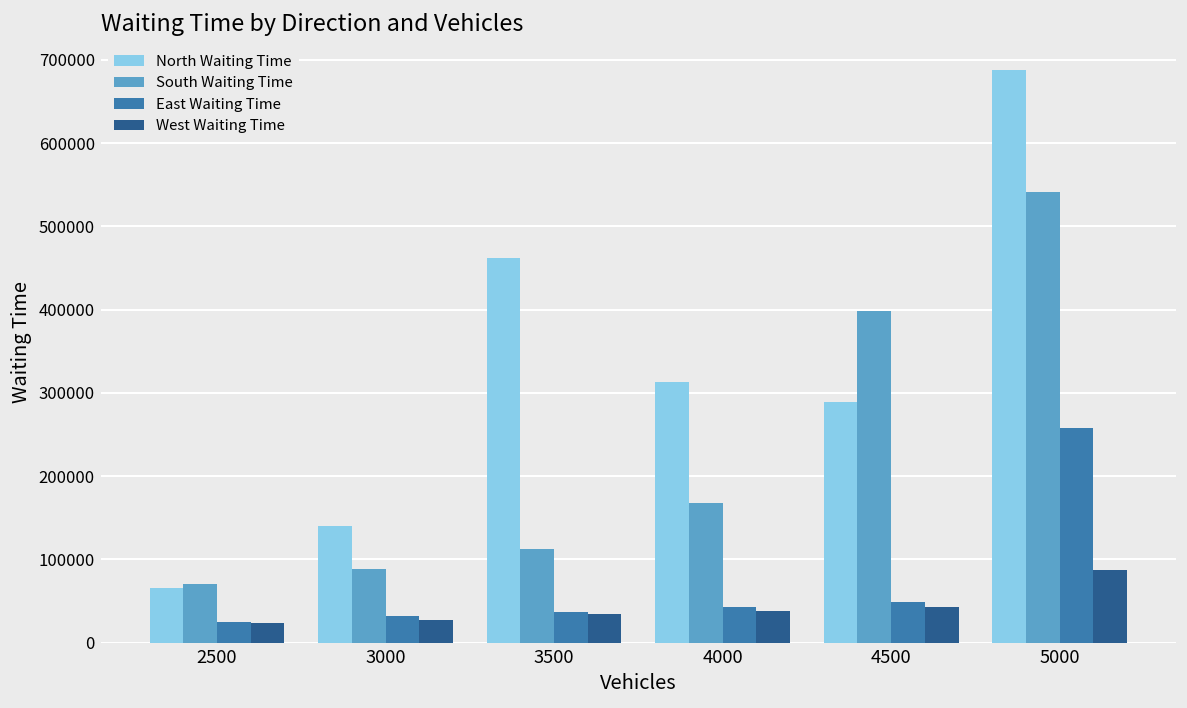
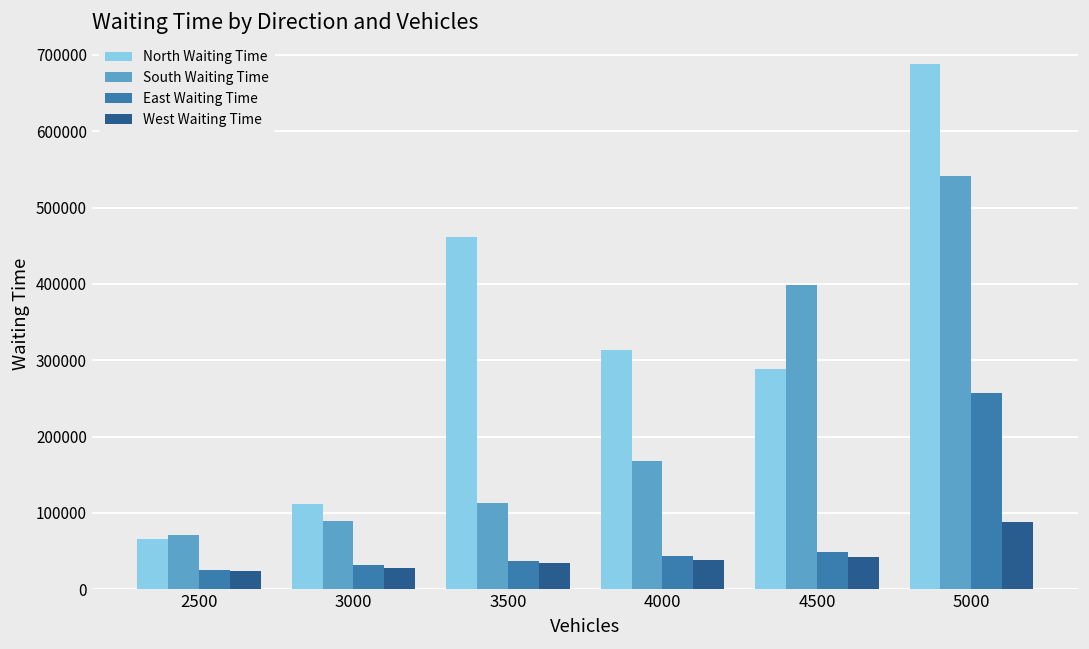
North Waiting Time, 3000: 140000 -> 110000
